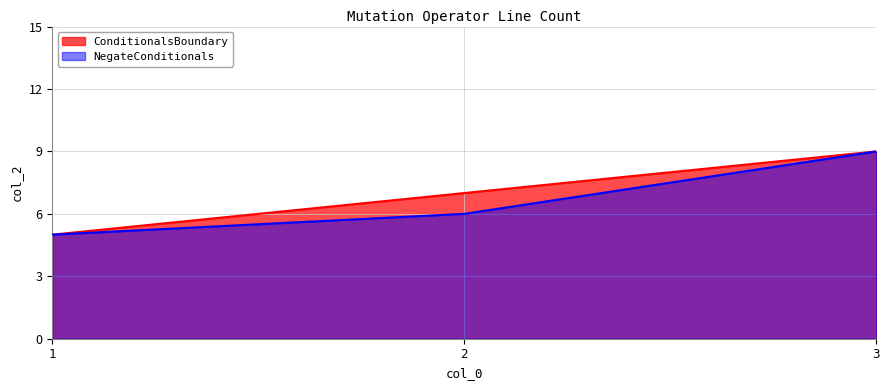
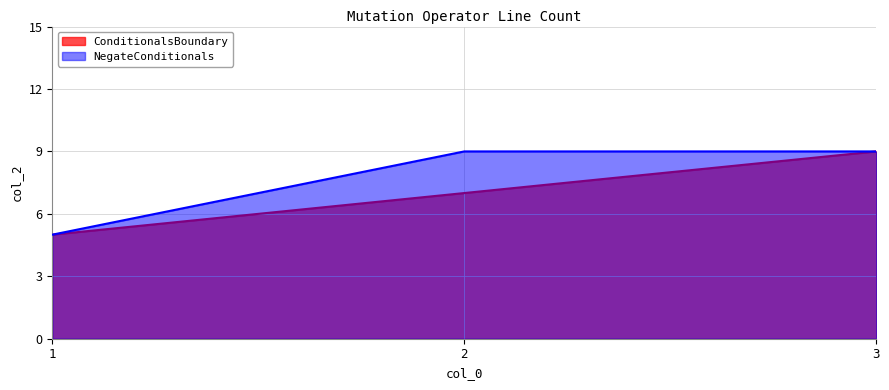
NegateConditionals, 2: 6 -> 9
